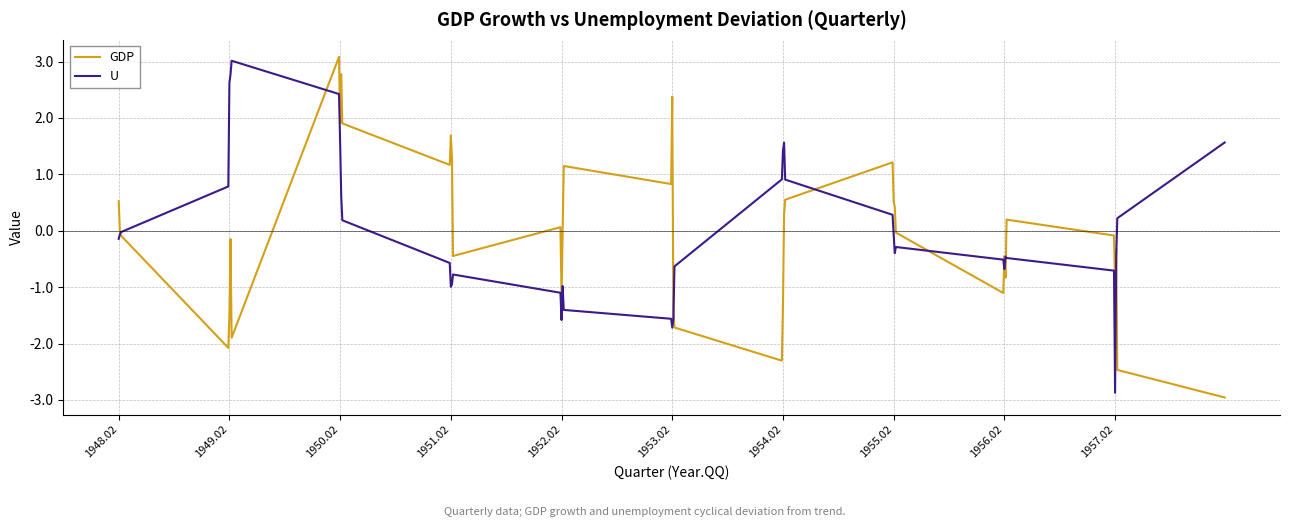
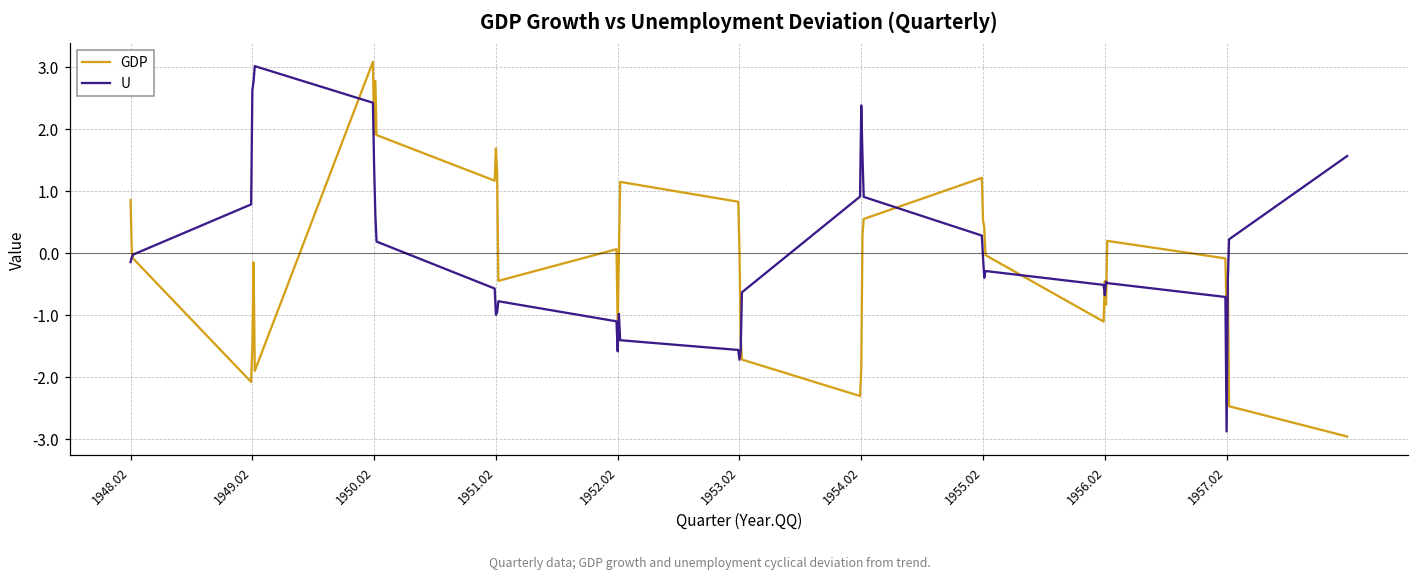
GDP, 1948.02: 0.5 -> 0.9
U, 1950.02: 1.6 -> 1.4
GDP, 1953.02: 2.4 -> 0.0
GDP, 1954.02: -1.3 -> -1.9
U, 1954.02: 1.4 -> 2.4
